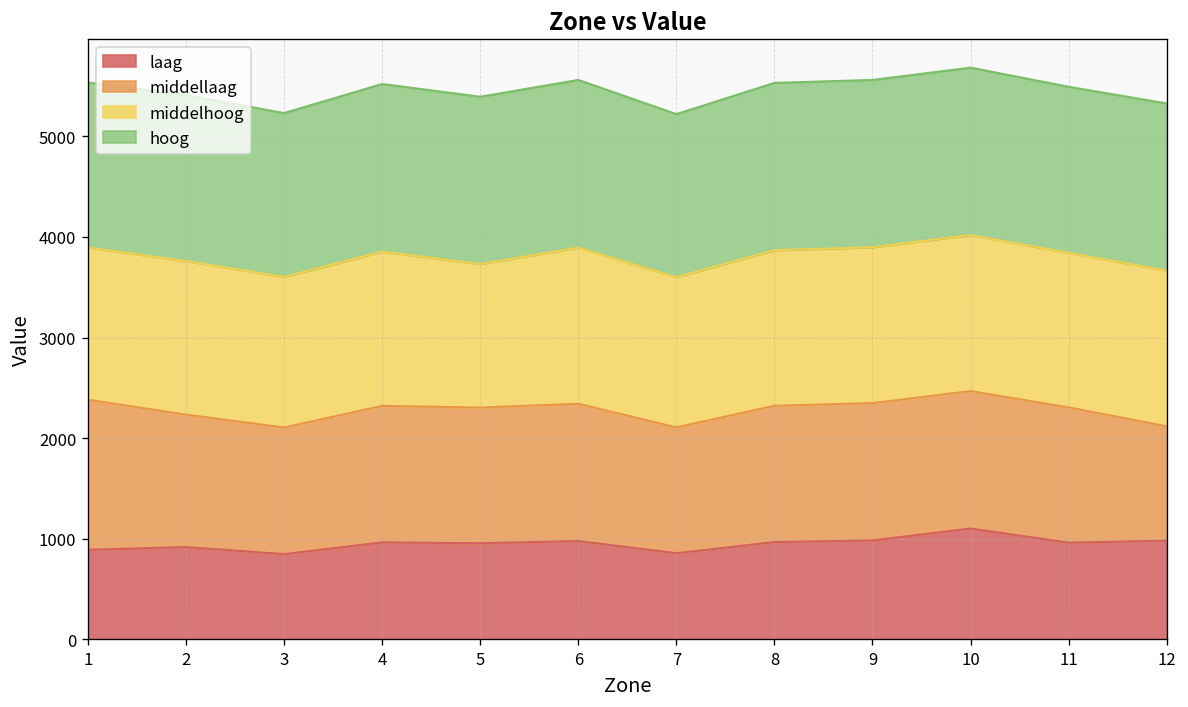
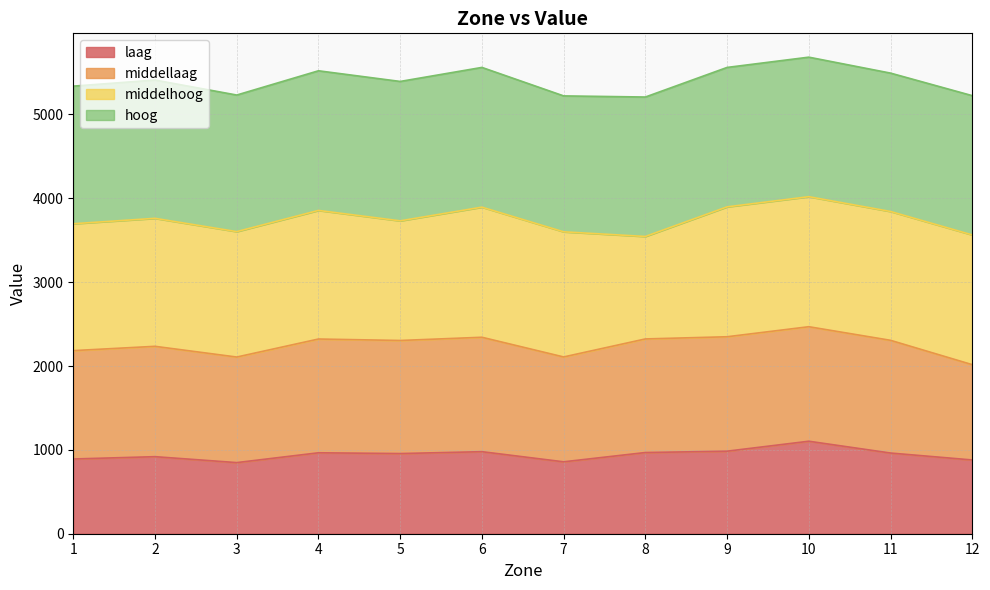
middellaag, 1: 1500 -> 1300
middelhoog, 8: 1500 -> 1200
laag, 12: 1000 -> 900
